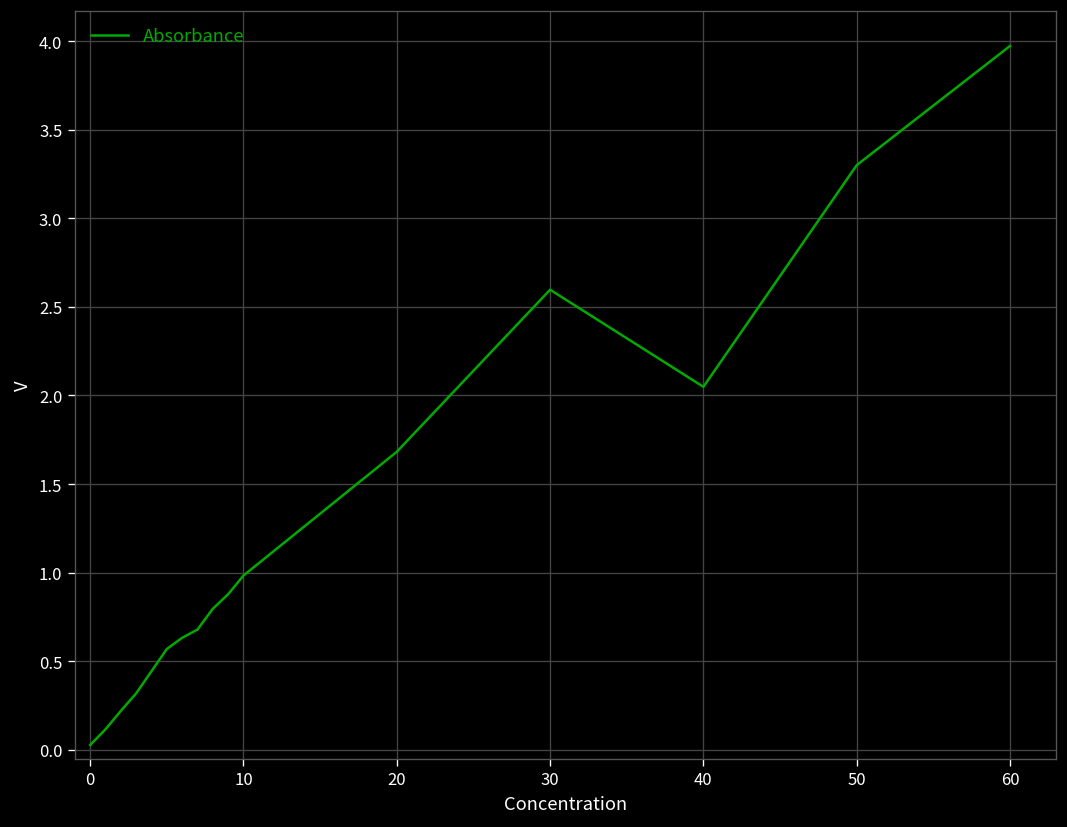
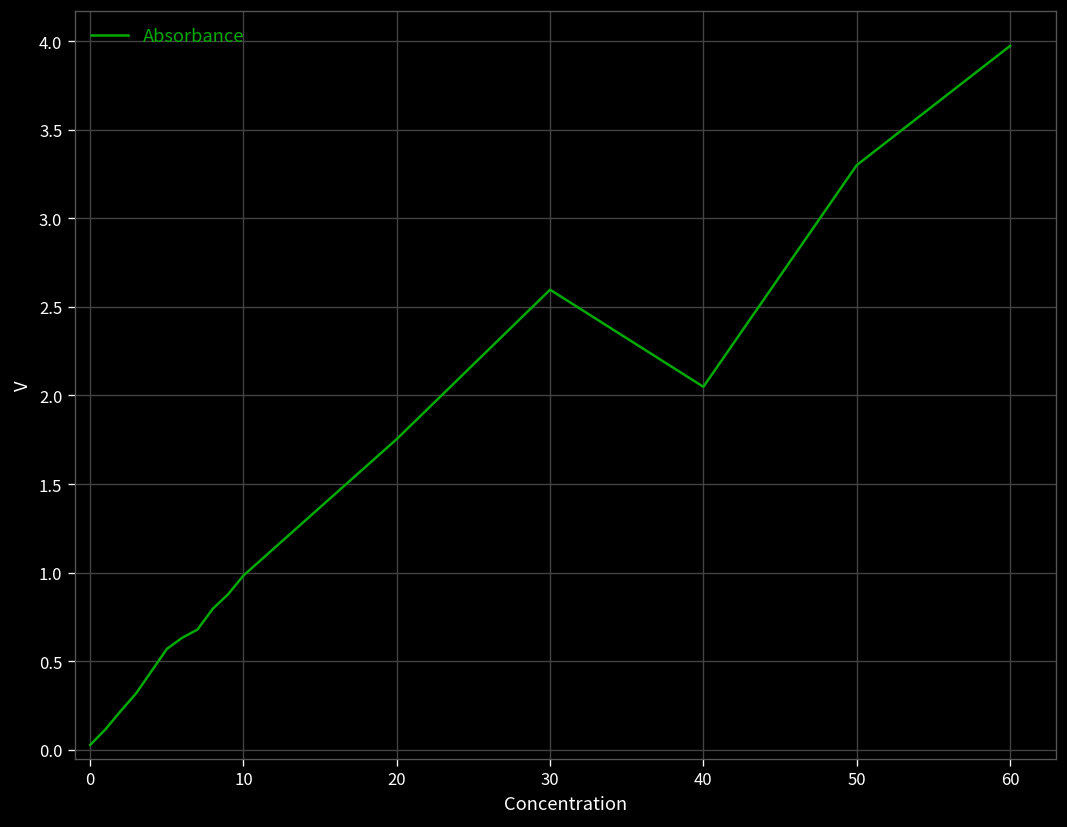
20: 1.68 -> 1.75
